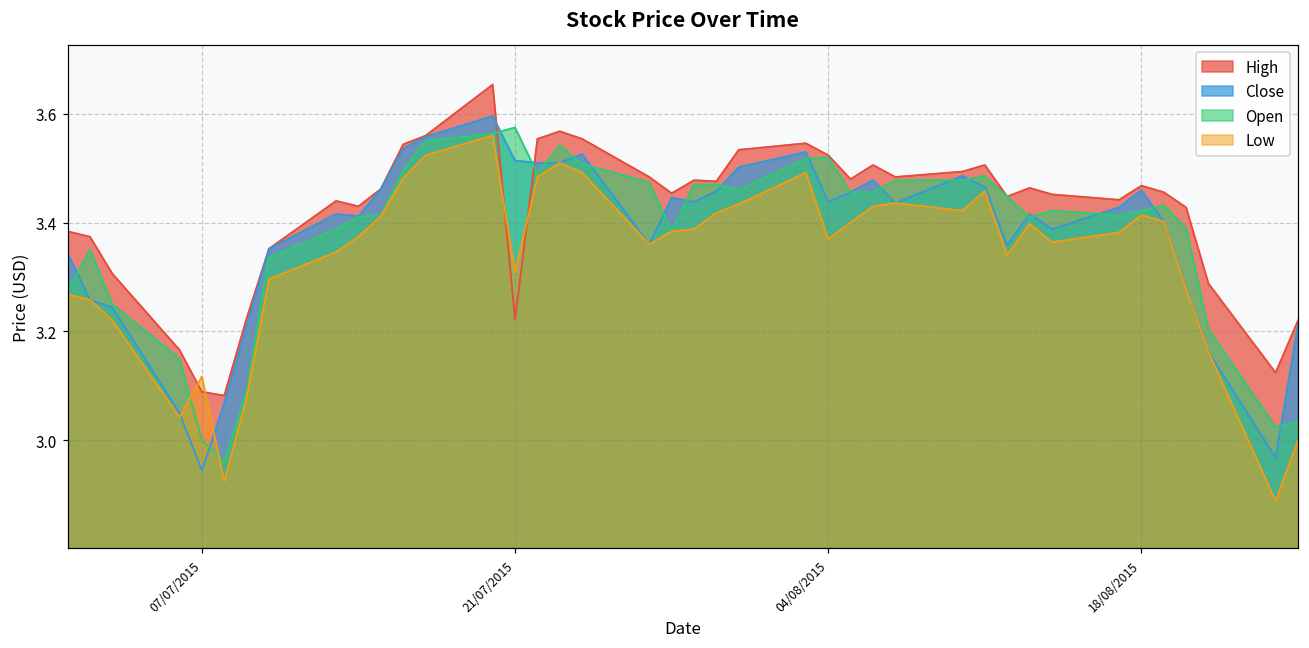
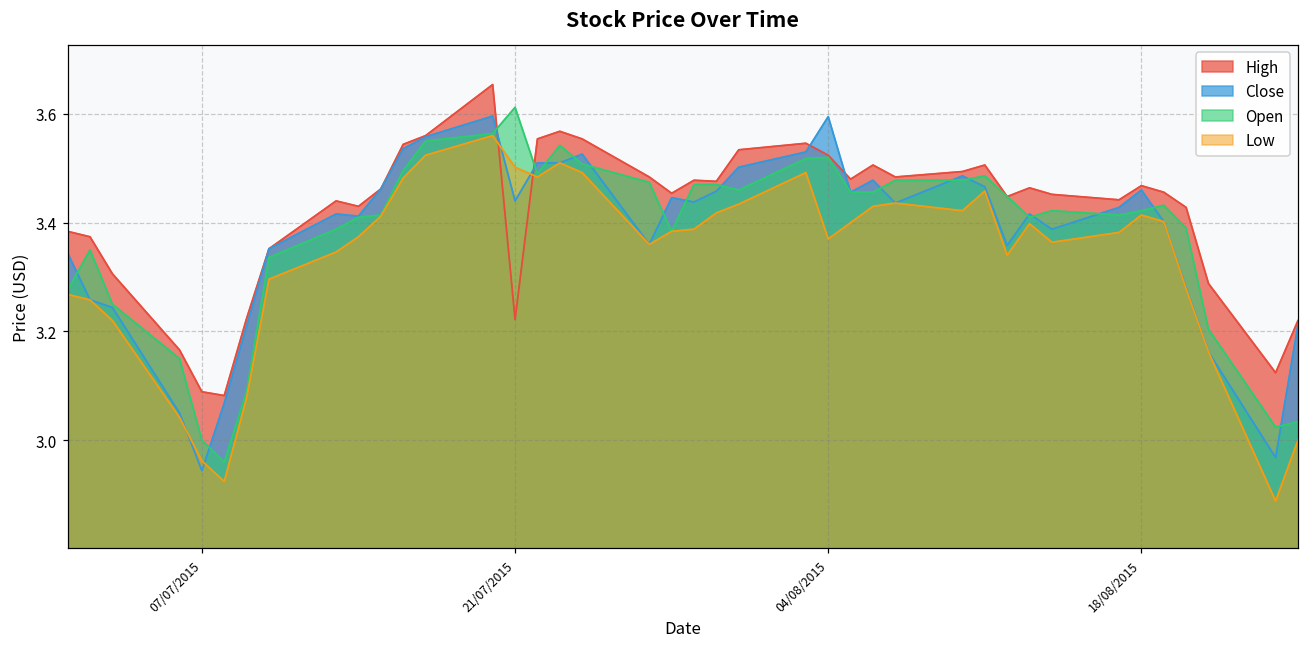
Low, 07/07/2015: 3.12 -> 2.96
Close, 21/07/2015: 3.51 -> 3.44
Open, 21/07/2015: 3.58 -> 3.61
Low, 21/07/2015: 3.31 -> 3.50
Close, 04/08/2015: 3.44 -> 3.60
